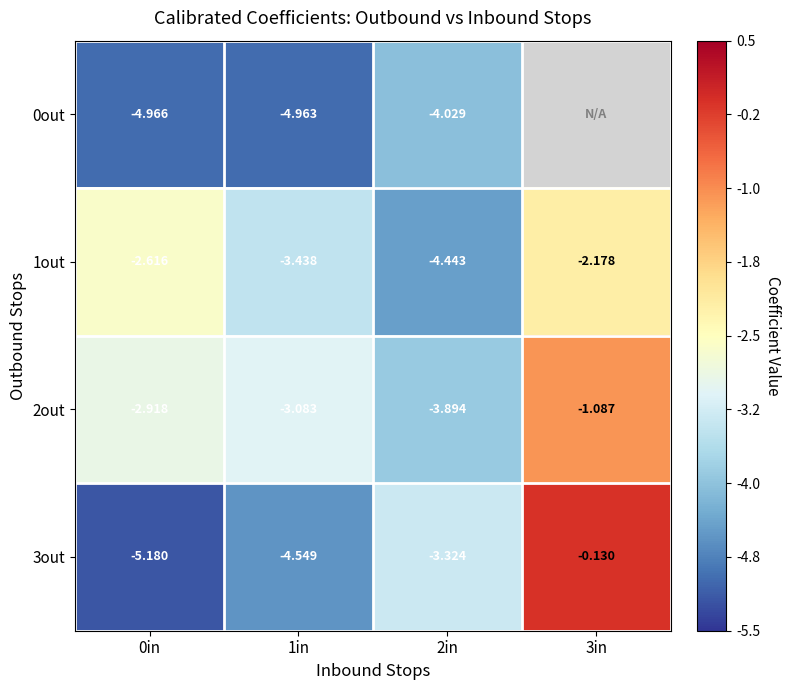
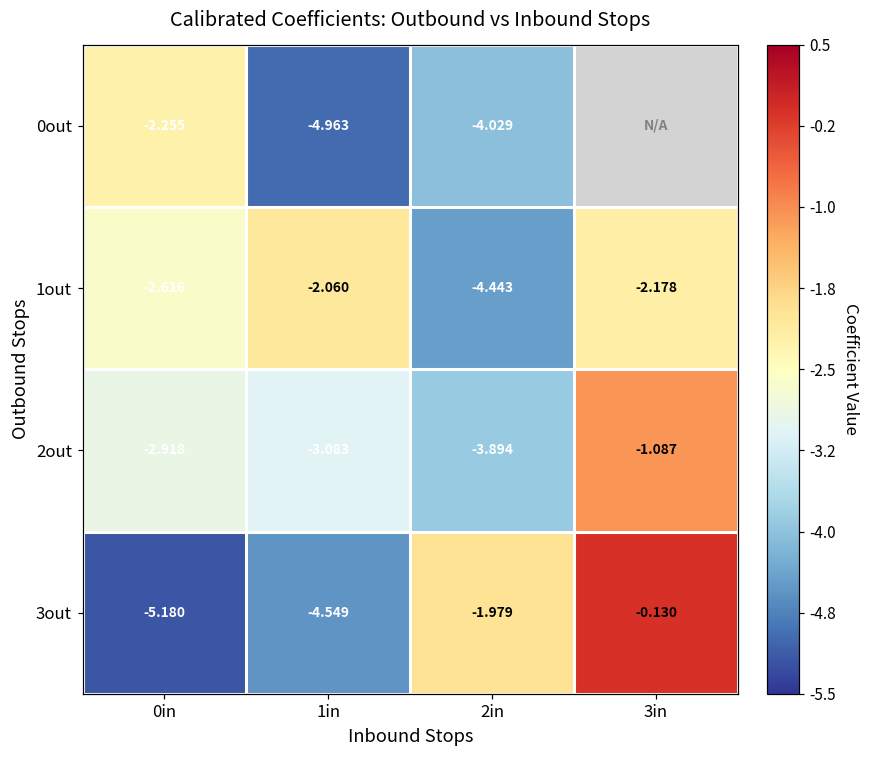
0out, 0in: -4.966 -> -2.255
1out, 1in: -3.438 -> -2.060
3out, 2in: -3.324 -> -1.979
